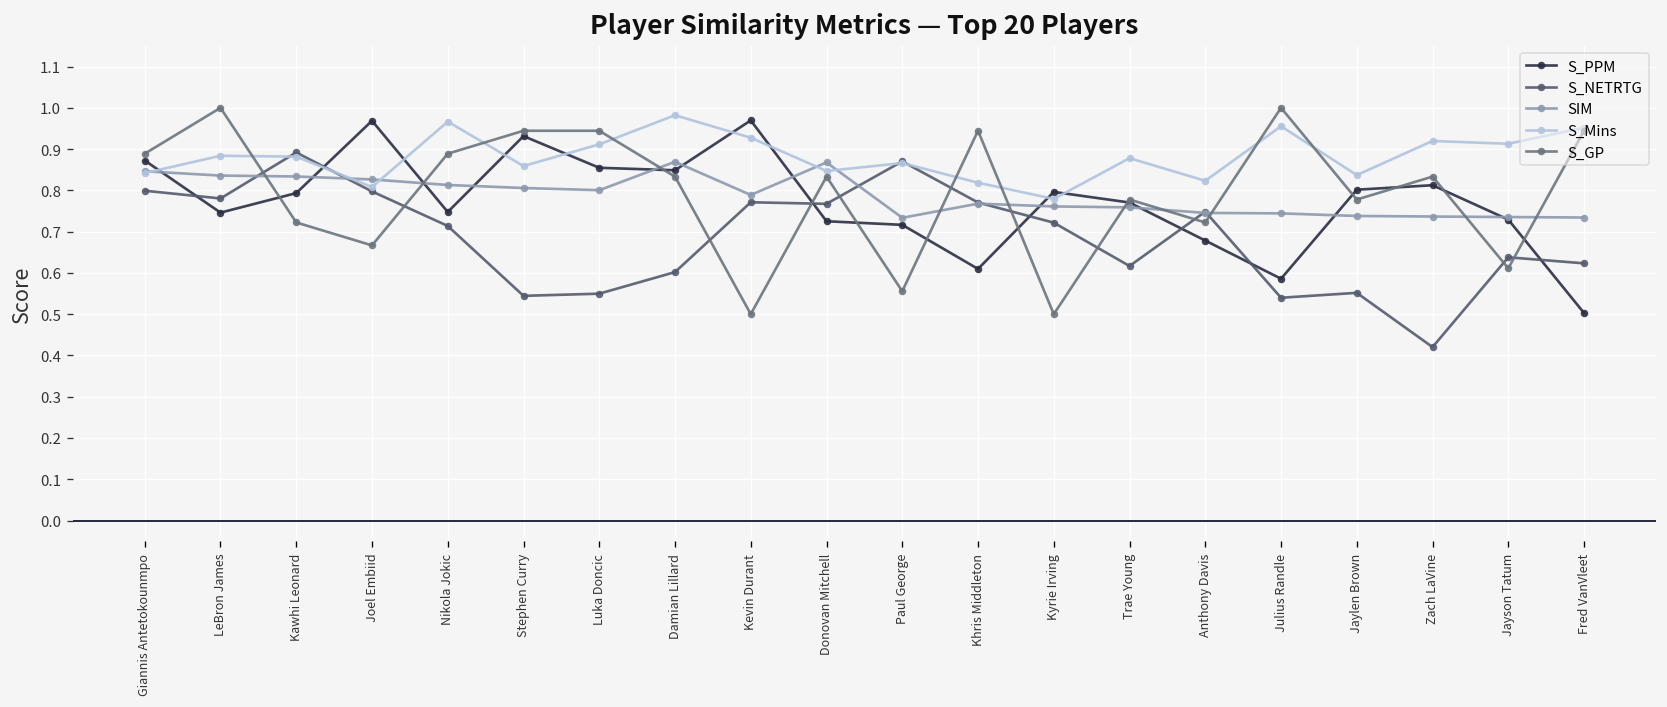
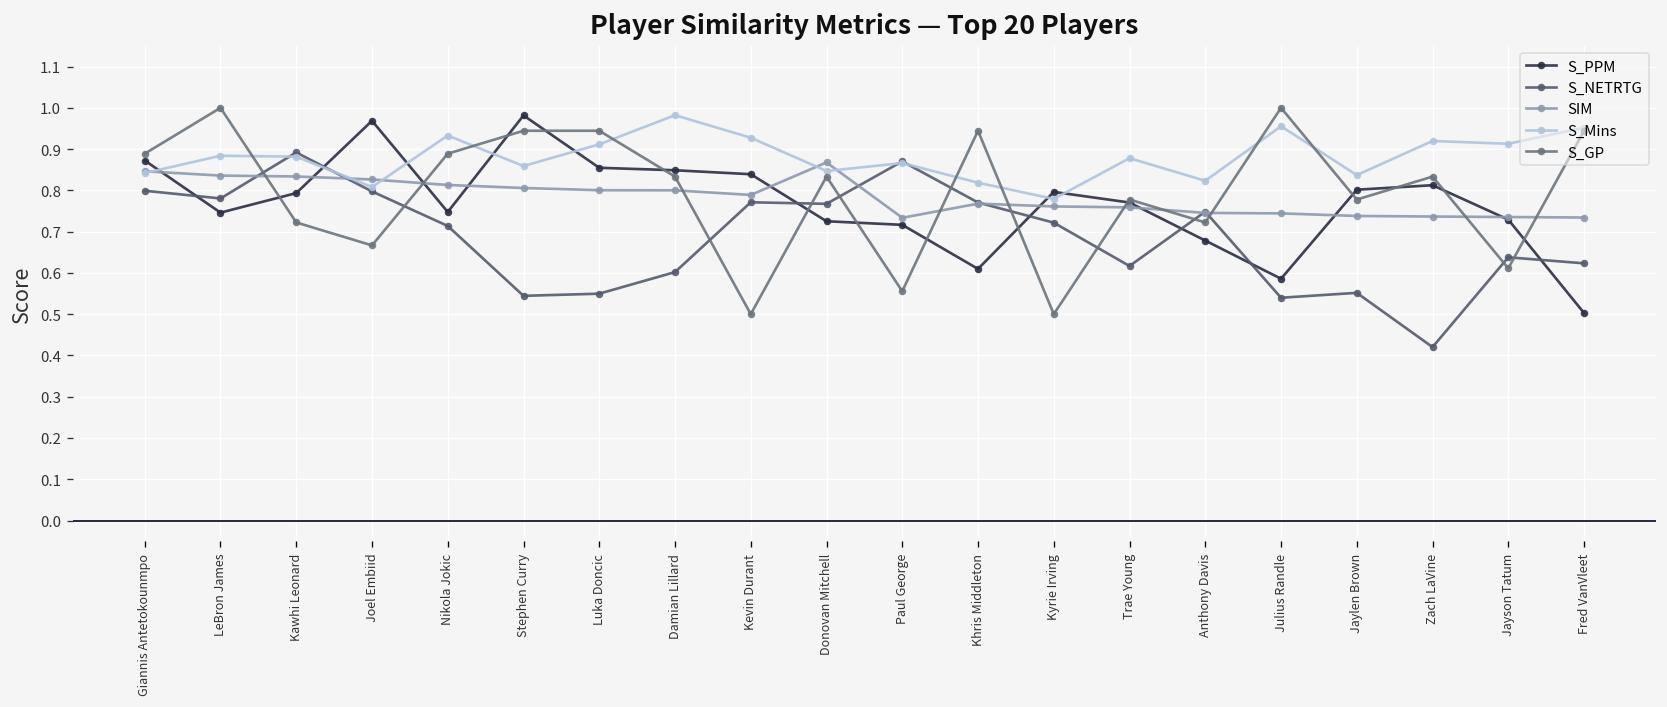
S_Mins, Nikola Jokic: 0.97 -> 0.93
S_PPM, Stephen Curry: 0.93 -> 0.98
SIM, Damian Lillard: 0.87 -> 0.80
S_PPM, Kevin Durant: 0.97 -> 0.84
